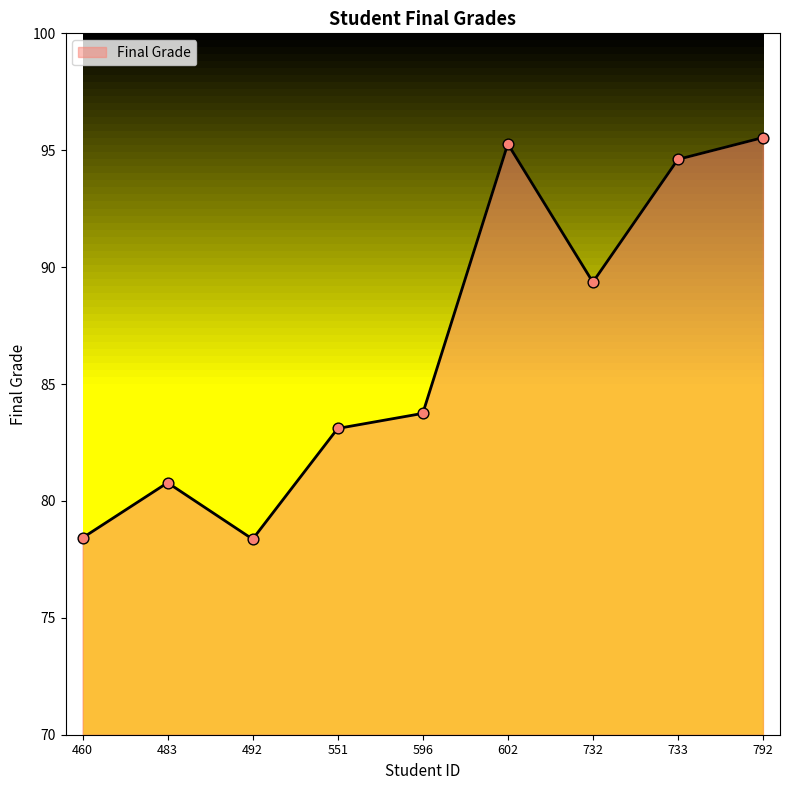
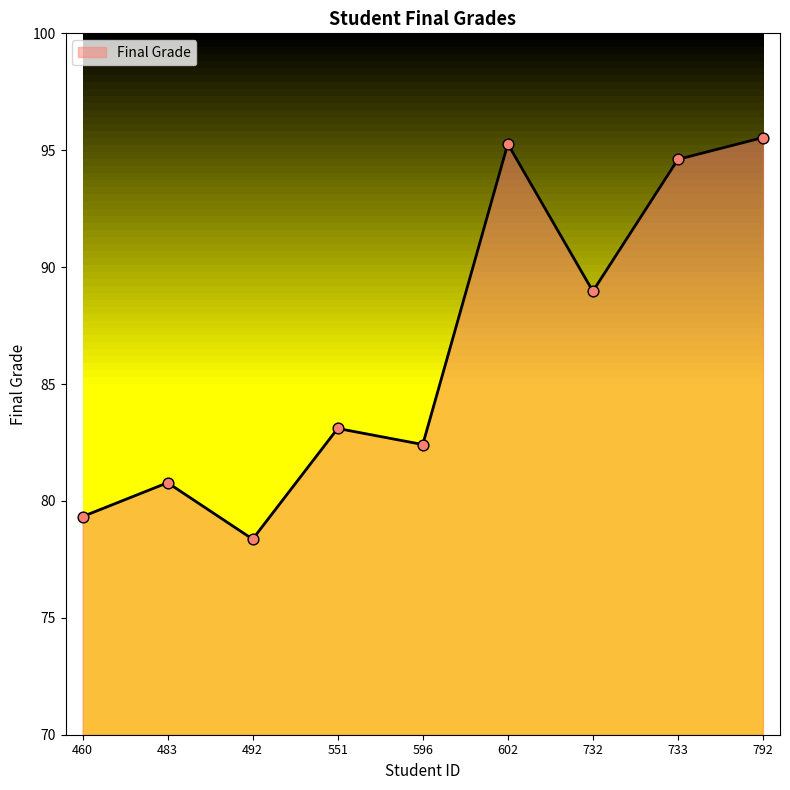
460: 78.4 -> 79.3
596: 83.7 -> 82.4
732: 89.4 -> 89.0
